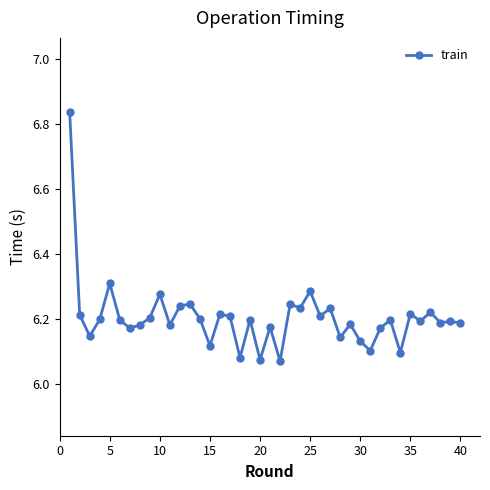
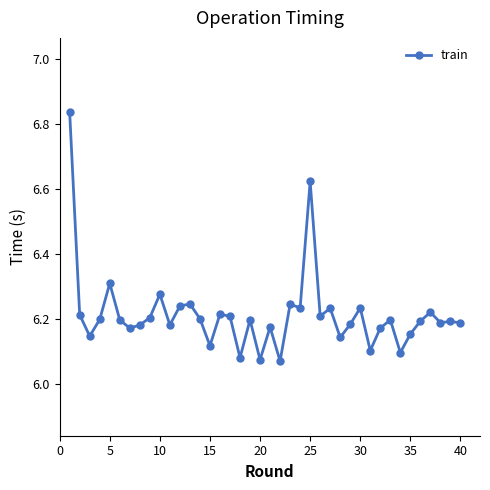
25: 6.28 -> 6.62
30: 6.13 -> 6.23
35: 6.22 -> 6.15
